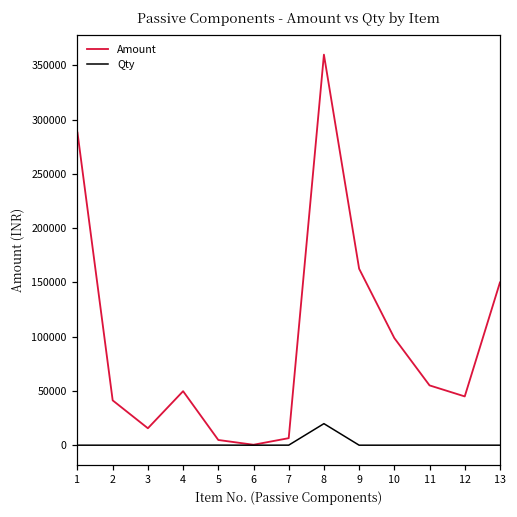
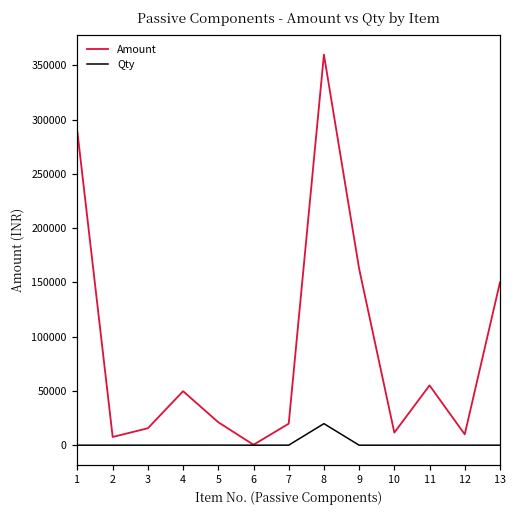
Amount, 2: 40000 -> 10000
Amount, 5: 0 -> 20000
Amount, 7: 10000 -> 20000
Amount, 10: 100000 -> 10000
Amount, 12: 40000 -> 10000
